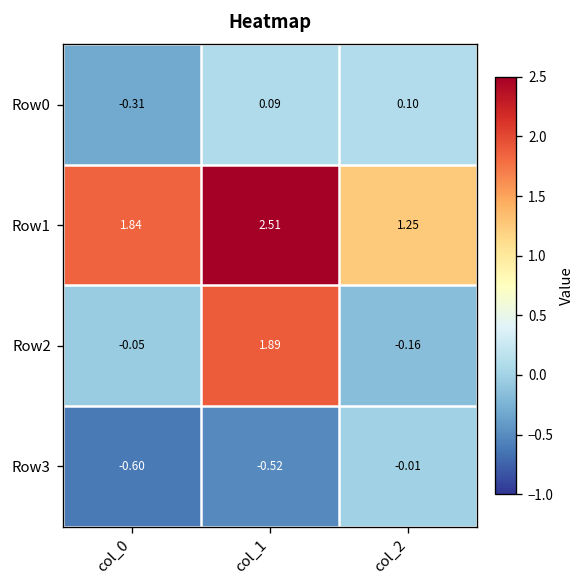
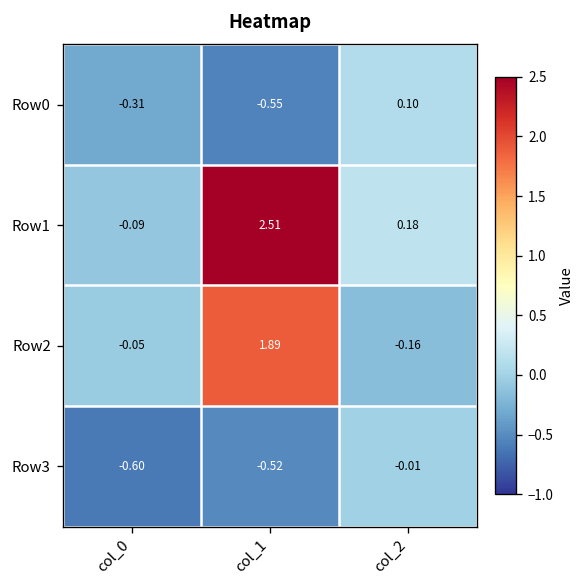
Row0, col_1: 0.09 -> -0.55
Row1, col_0: 1.84 -> -0.09
Row1, col_2: 1.25 -> 0.18
